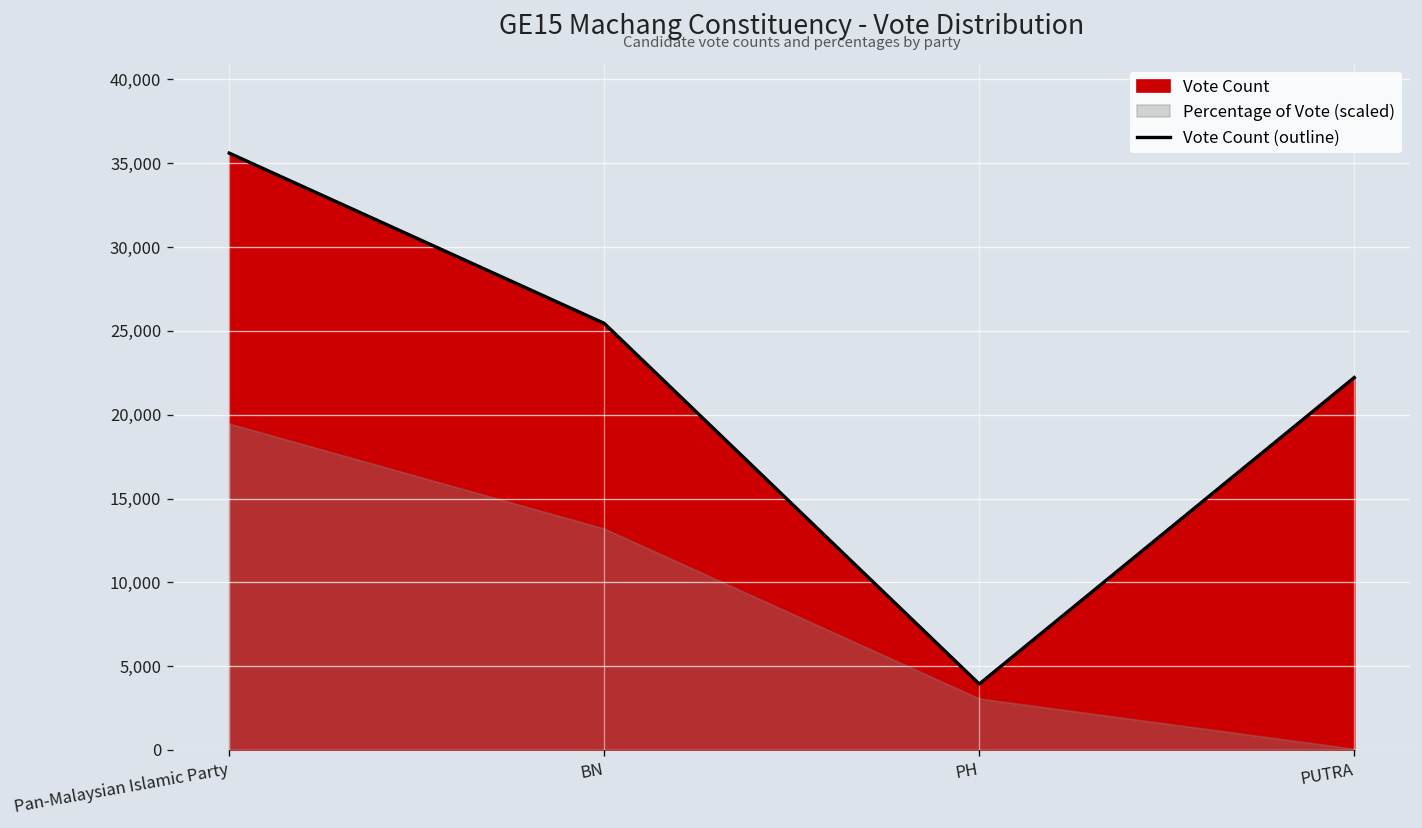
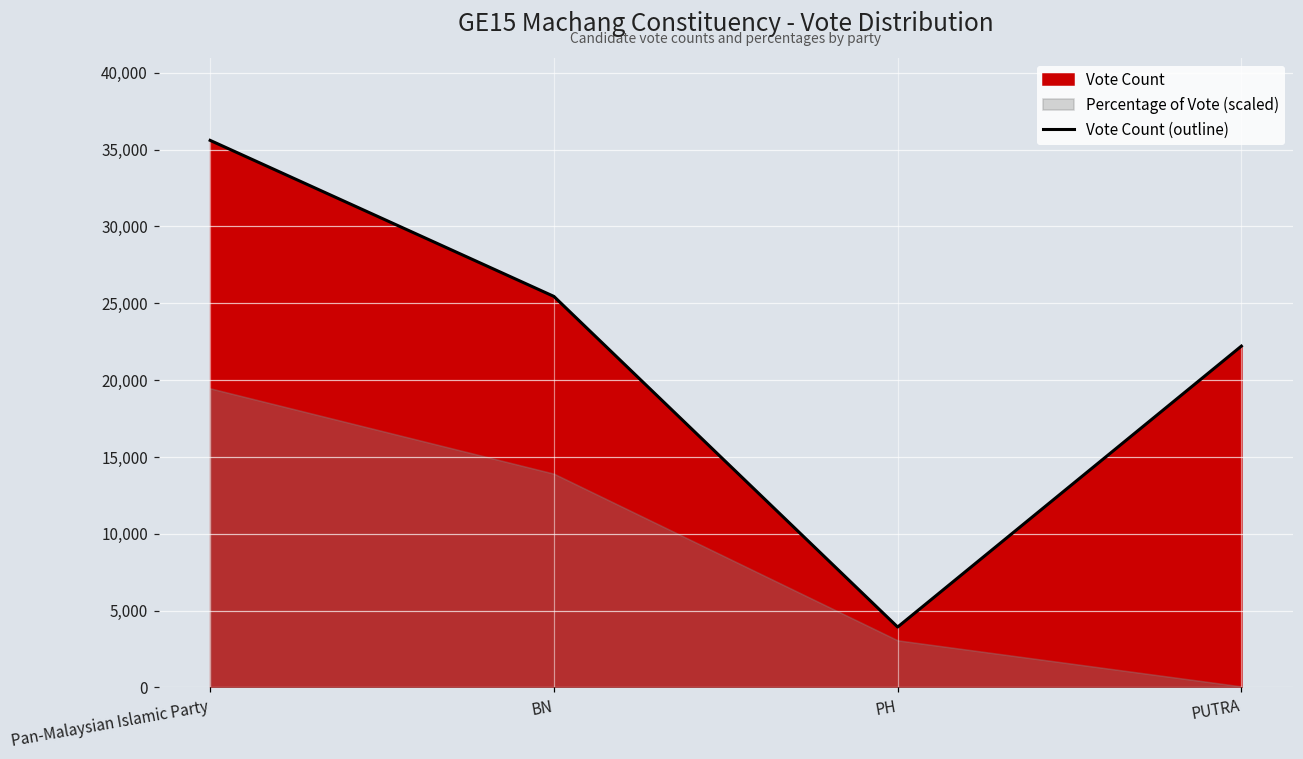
Percentage of Vote (scaled), BN: 13,200 -> 13,900
